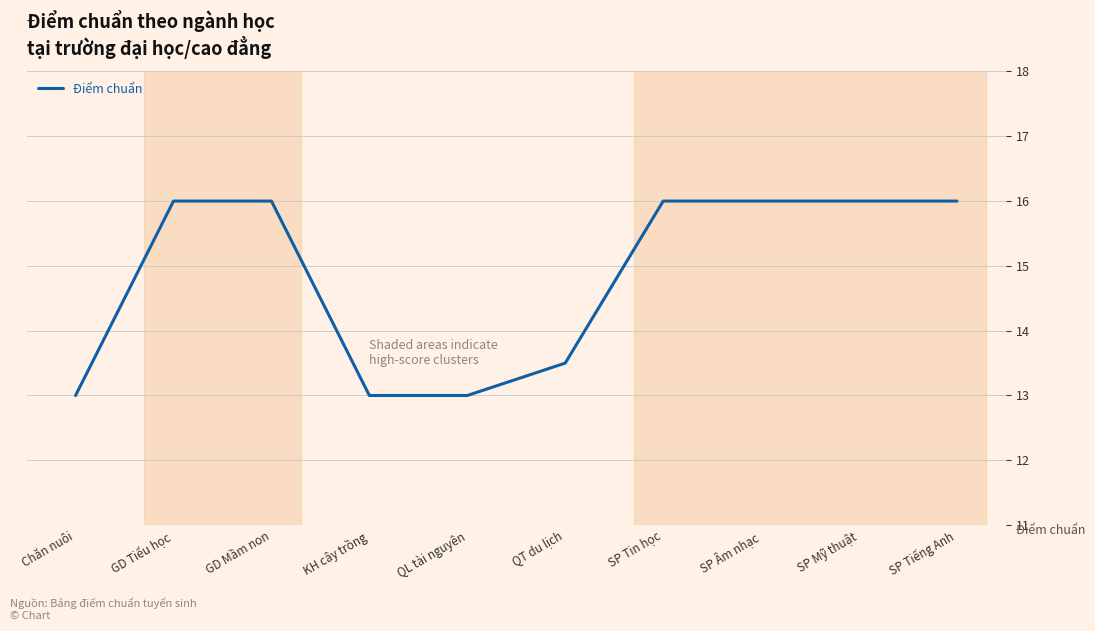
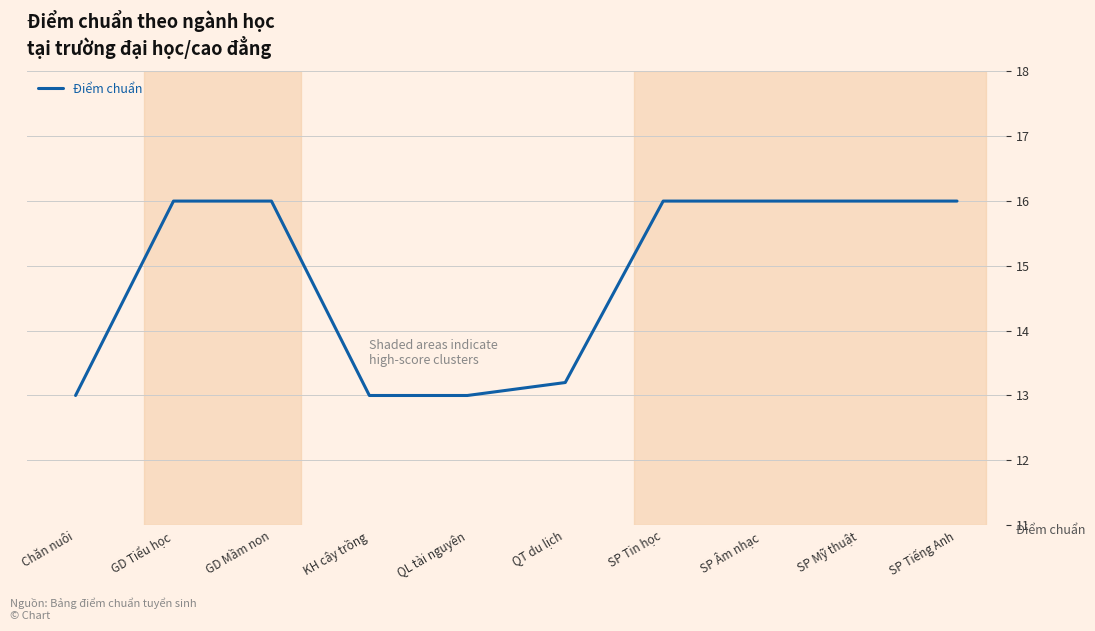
QT du lịch: 13.5 -> 13.2
